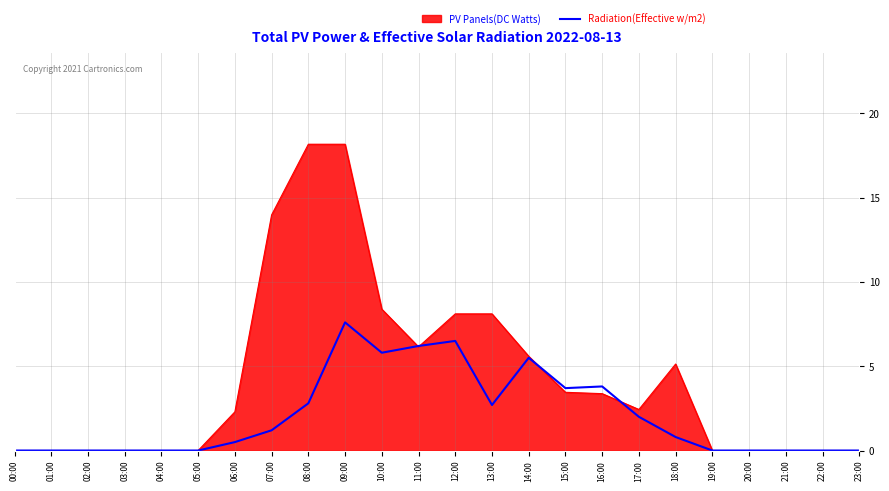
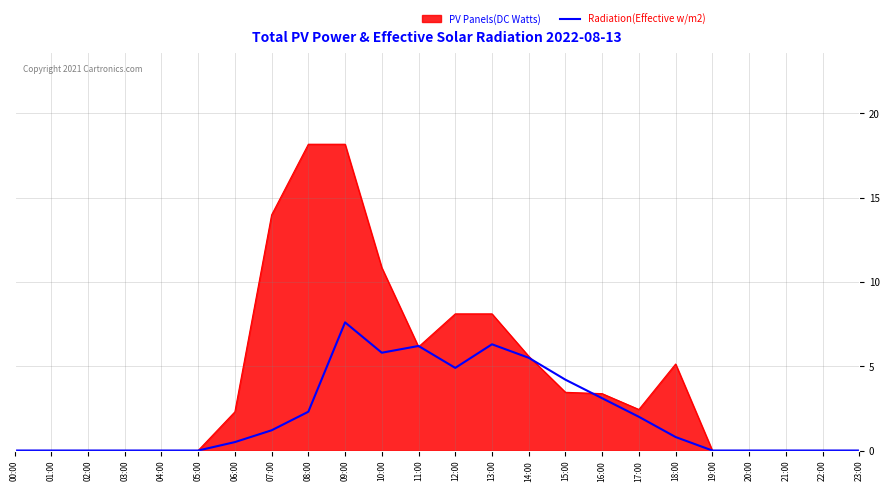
Radiation(Effective w/m2), 08:00: 2.8 -> 2.3
PV Panels(DC Watts), 10:00: 8.4 -> 10.8
Radiation(Effective w/m2), 12:00: 6.5 -> 4.9
Radiation(Effective w/m2), 13:00: 2.7 -> 6.3
Radiation(Effective w/m2), 15:00: 3.7 -> 4.2
Radiation(Effective w/m2), 16:00: 3.8 -> 3.1
